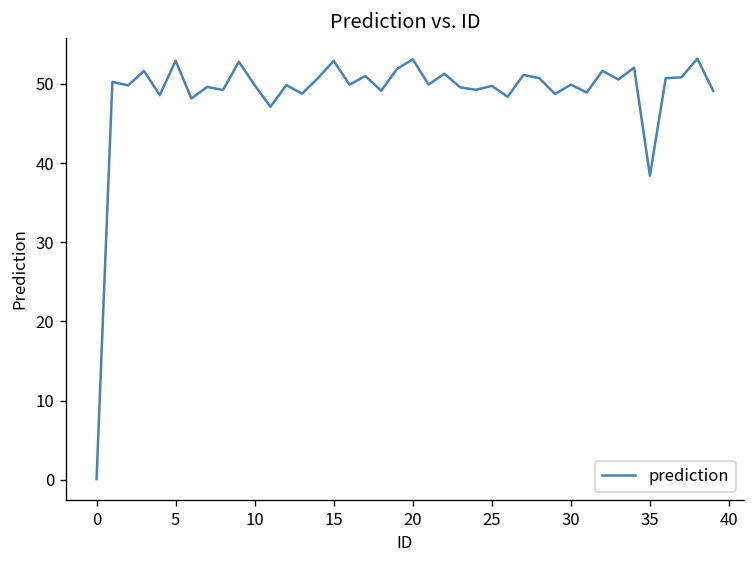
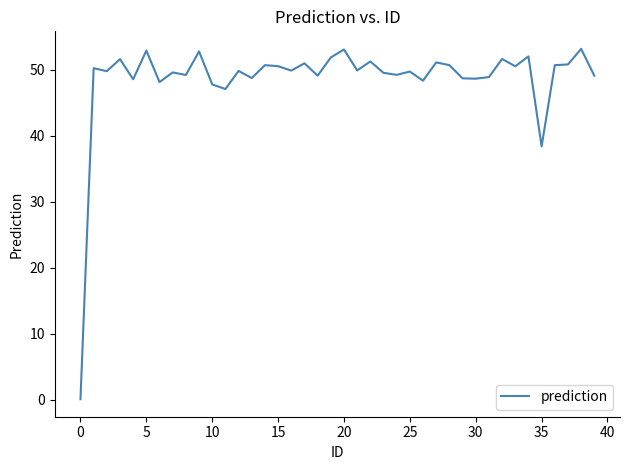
10: 50 -> 48
15: 53 -> 51
30: 50 -> 49
